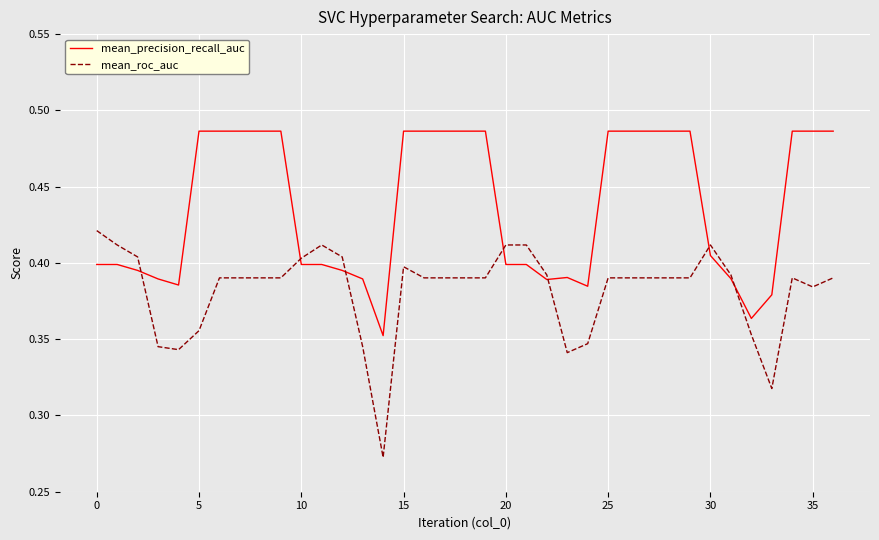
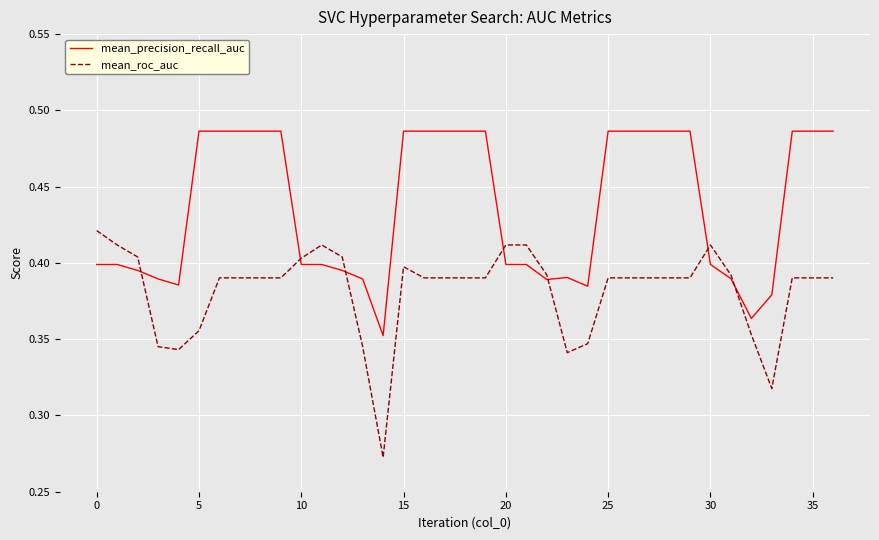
mean_precision_recall_auc, 30: 0.405 -> 0.399
mean_roc_auc, 35: 0.384 -> 0.390
